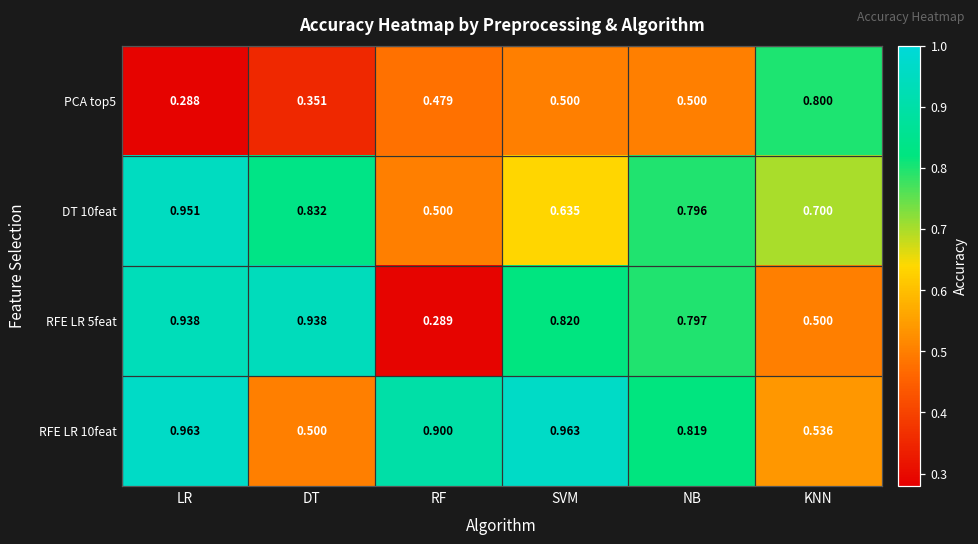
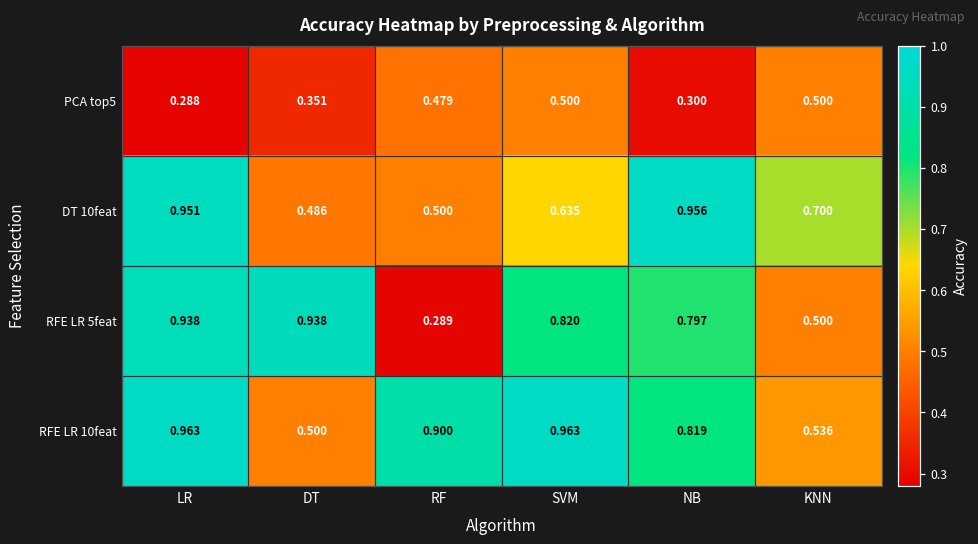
PCA top5, NB: 0.500 -> 0.300
PCA top5, KNN: 0.800 -> 0.500
DT 10feat, DT: 0.832 -> 0.486
DT 10feat, NB: 0.796 -> 0.956
